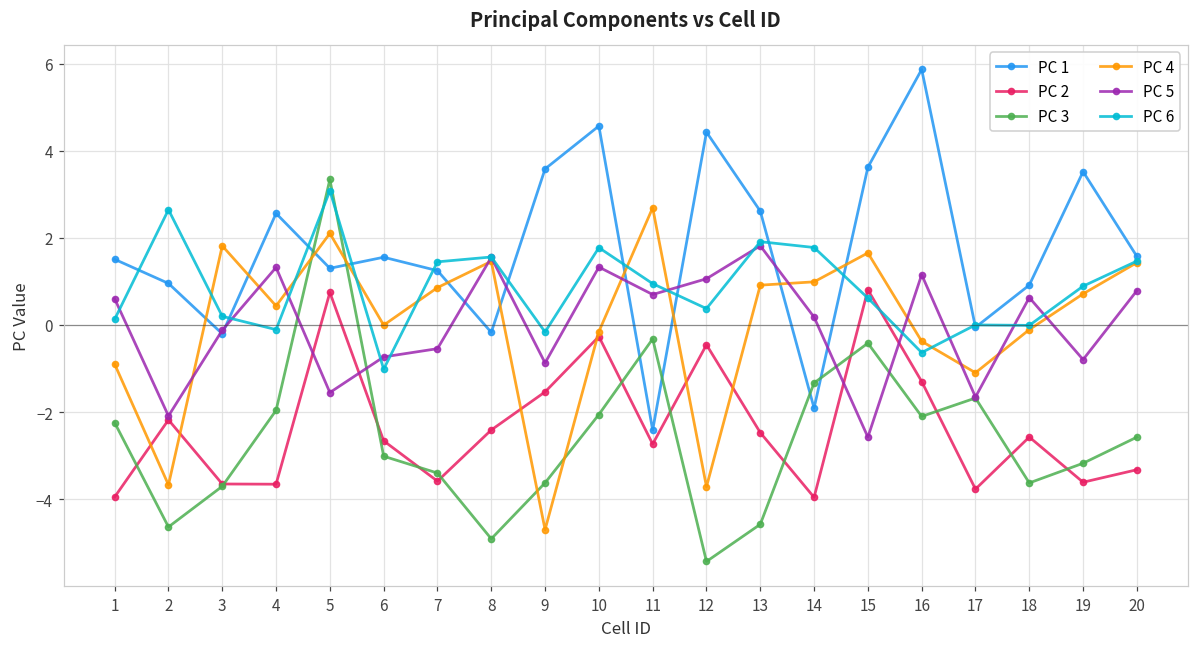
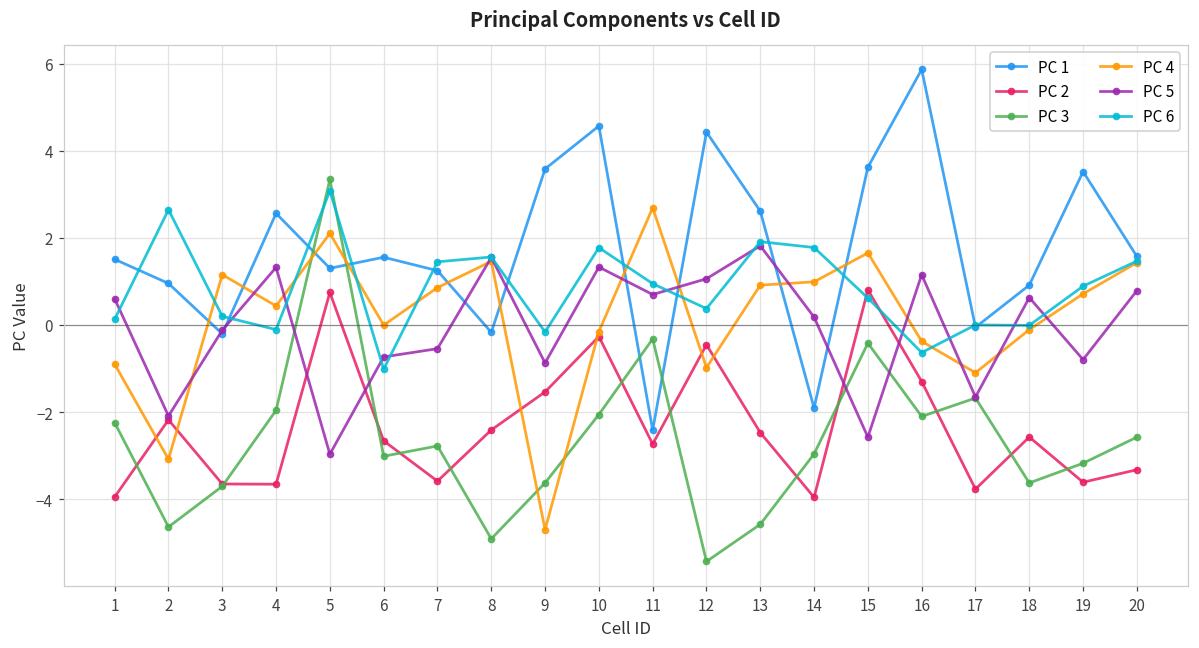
PC 4, 2: -3.7 -> -3.1
PC 4, 3: 1.8 -> 1.2
PC 5, 5: -1.6 -> -3.0
PC 3, 7: -3.4 -> -2.8
PC 4, 12: -3.7 -> -1.0
PC 3, 14: -1.3 -> -3.0
